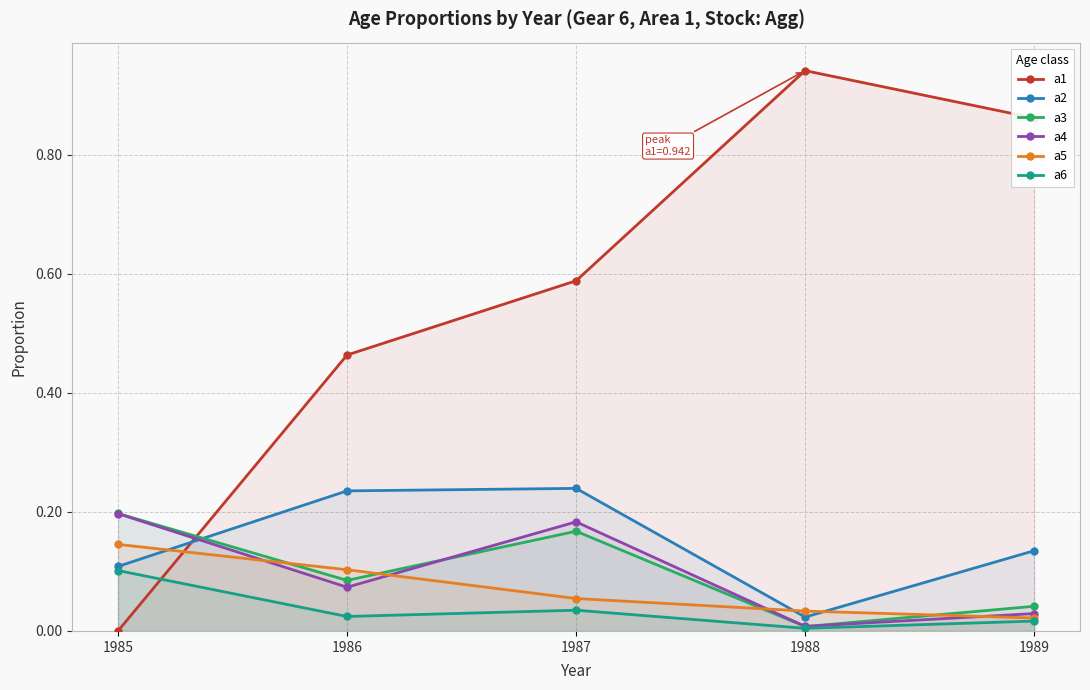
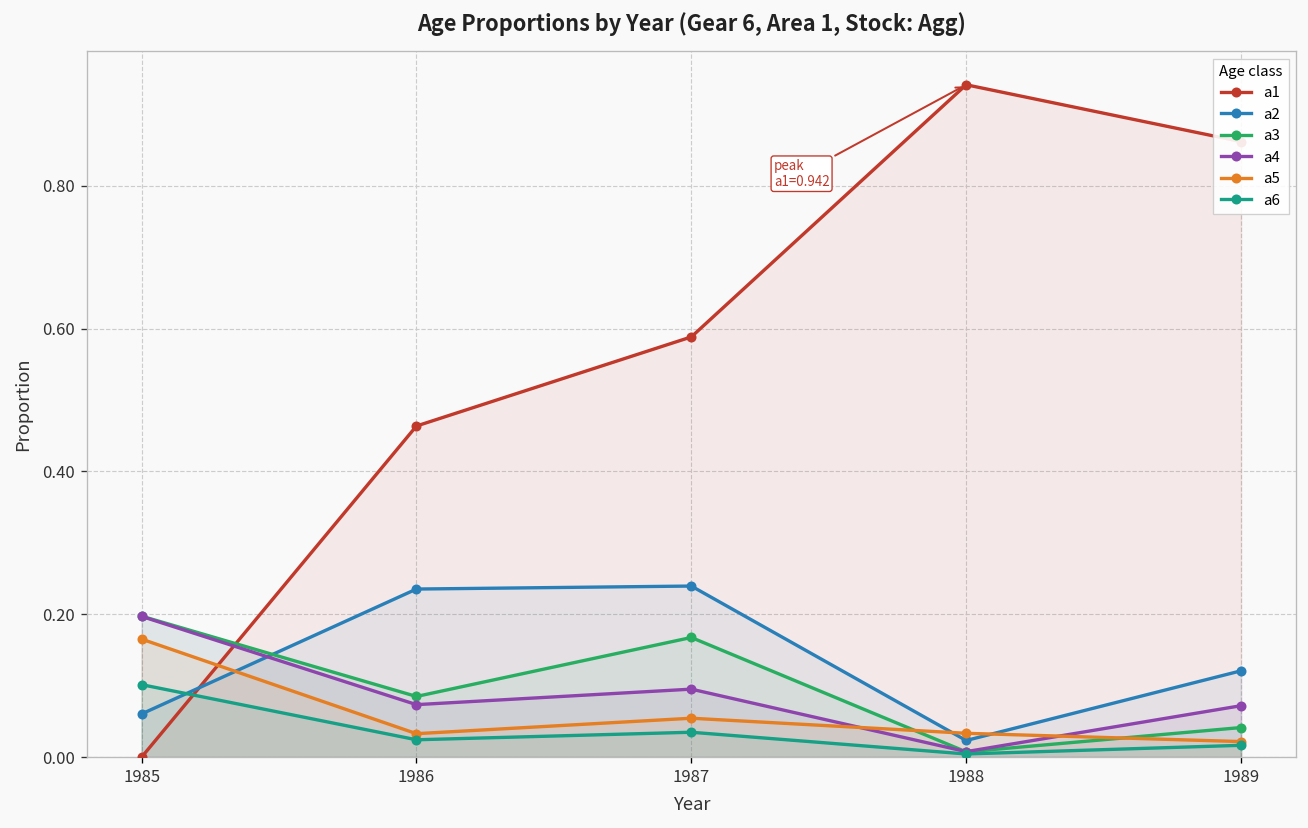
a2, 1985: 0.11 -> 0.06
a5, 1985: 0.15 -> 0.17
a5, 1986: 0.10 -> 0.03
a4, 1987: 0.18 -> 0.10
a2, 1989: 0.13 -> 0.12
a4, 1989: 0.03 -> 0.07
